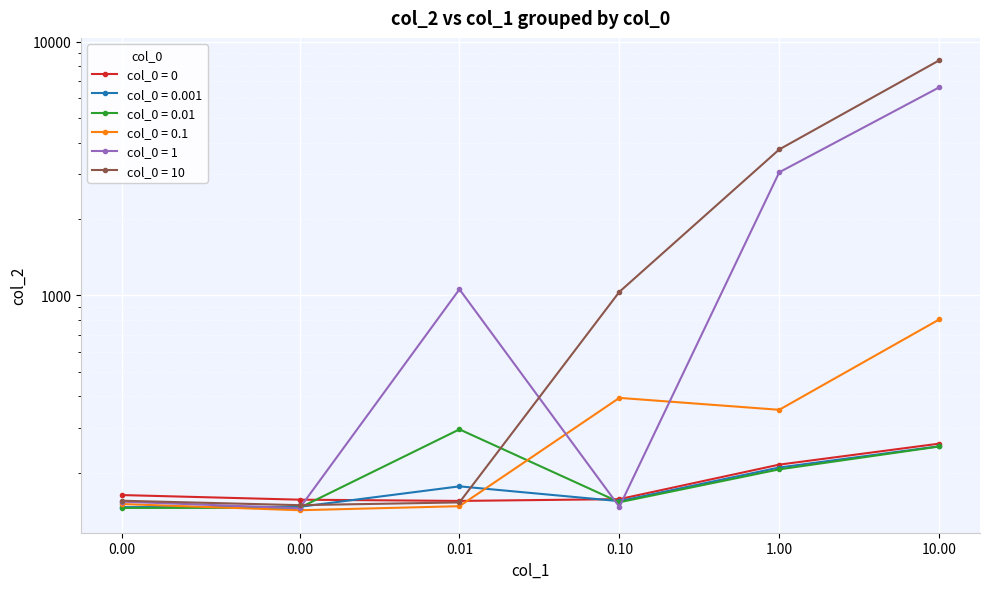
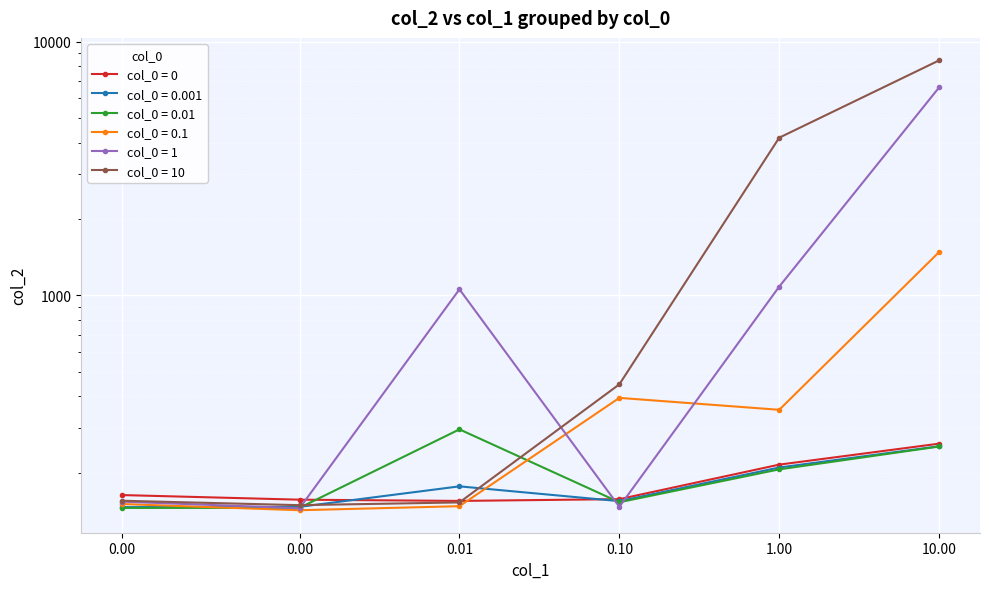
col_0 = 10, 0.10: 1030 -> 450
col_0 = 1, 1.00: 3100 -> 1080
col_0 = 10, 1.00: 3800 -> 4200
col_0 = 0.1, 10.00: 800 -> 1500
